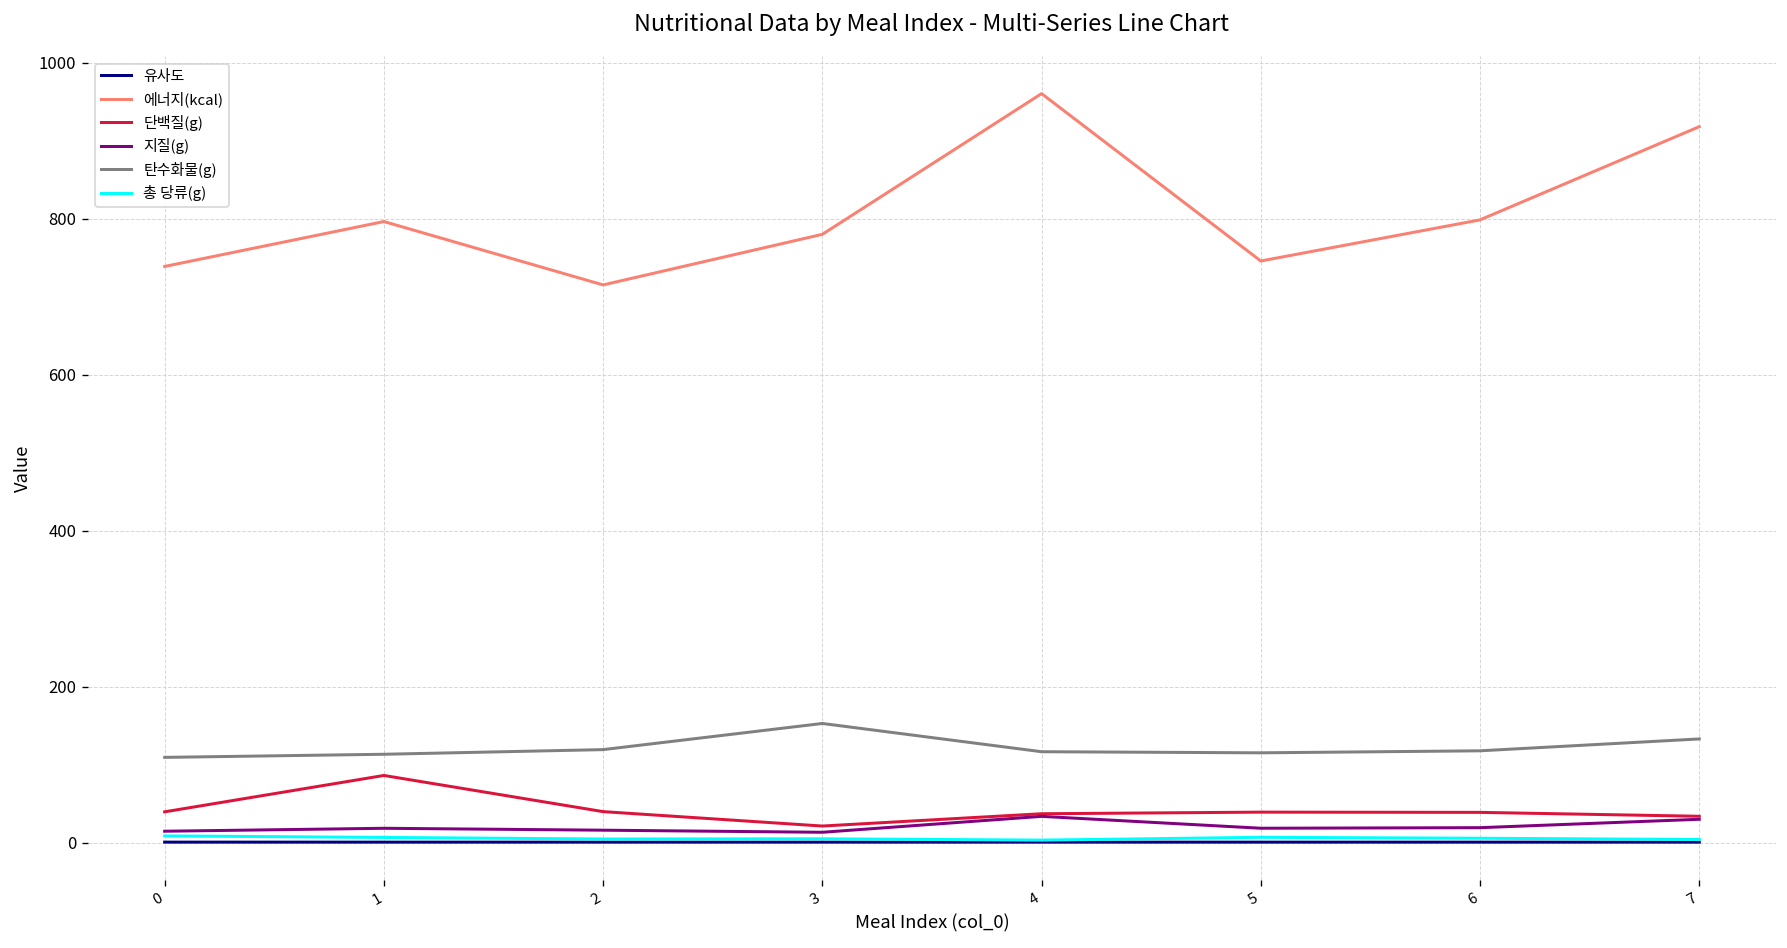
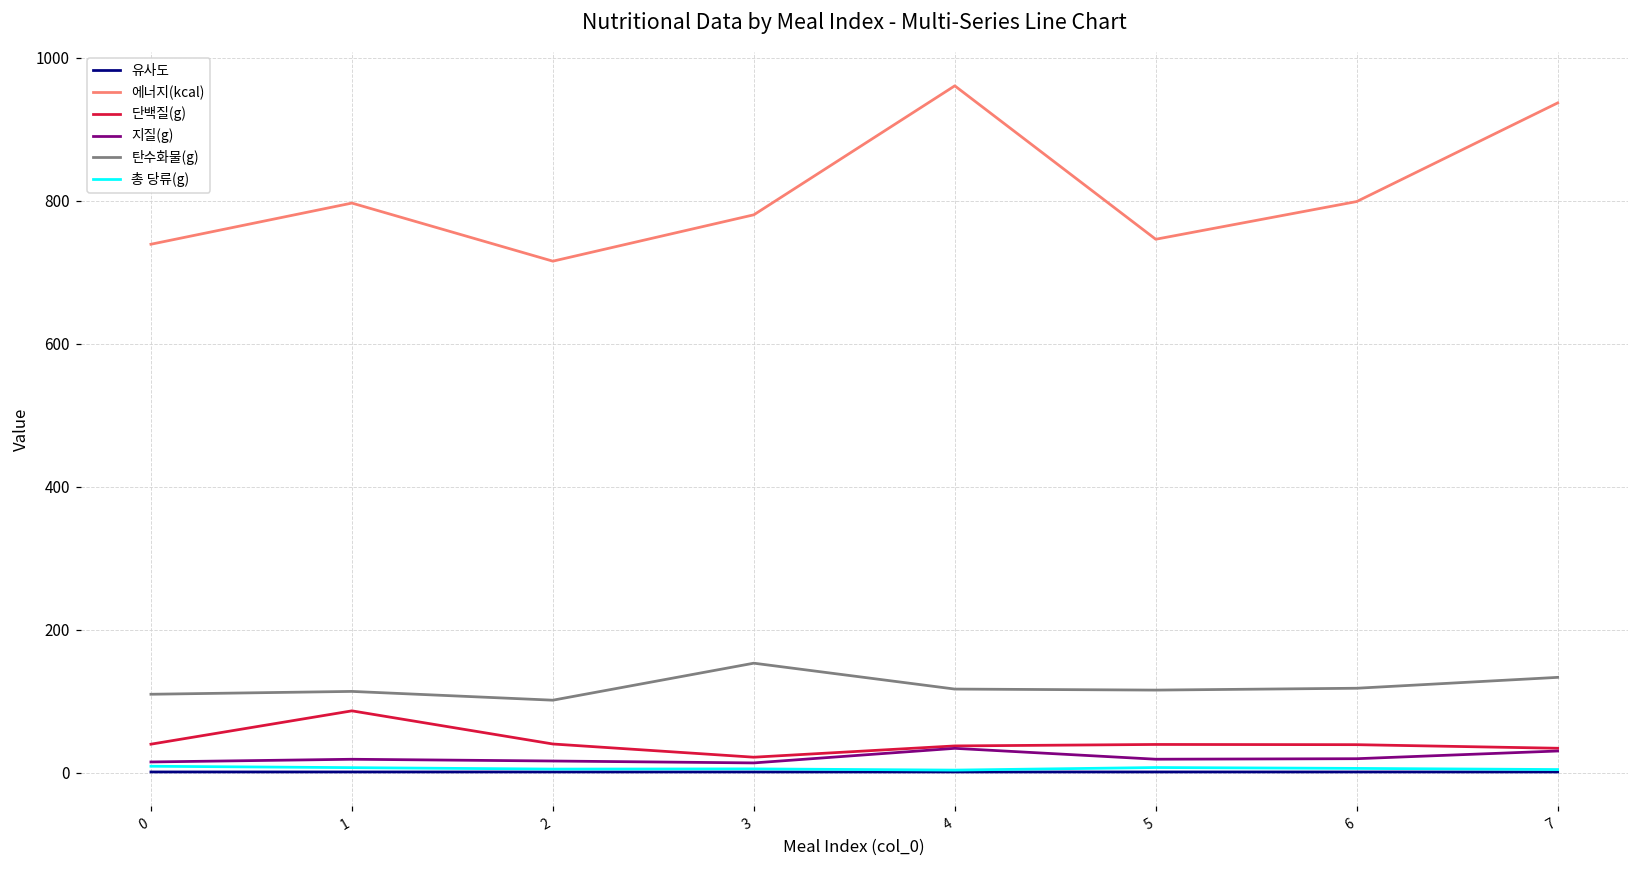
탄수화물(g), 2: 120 -> 100
에너지(kcal), 7: 920 -> 940
